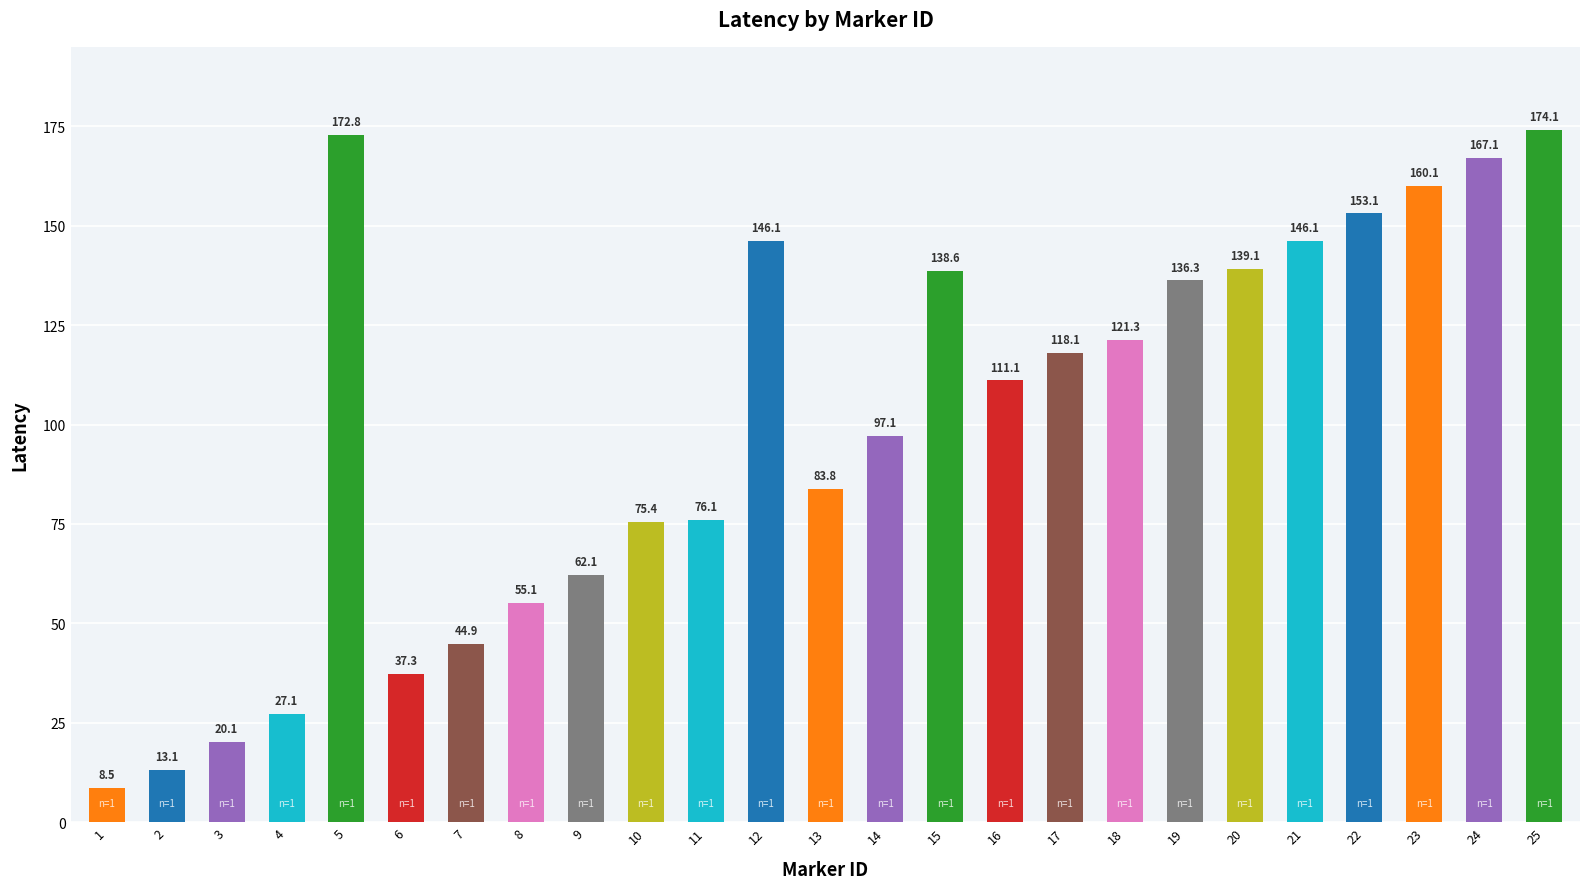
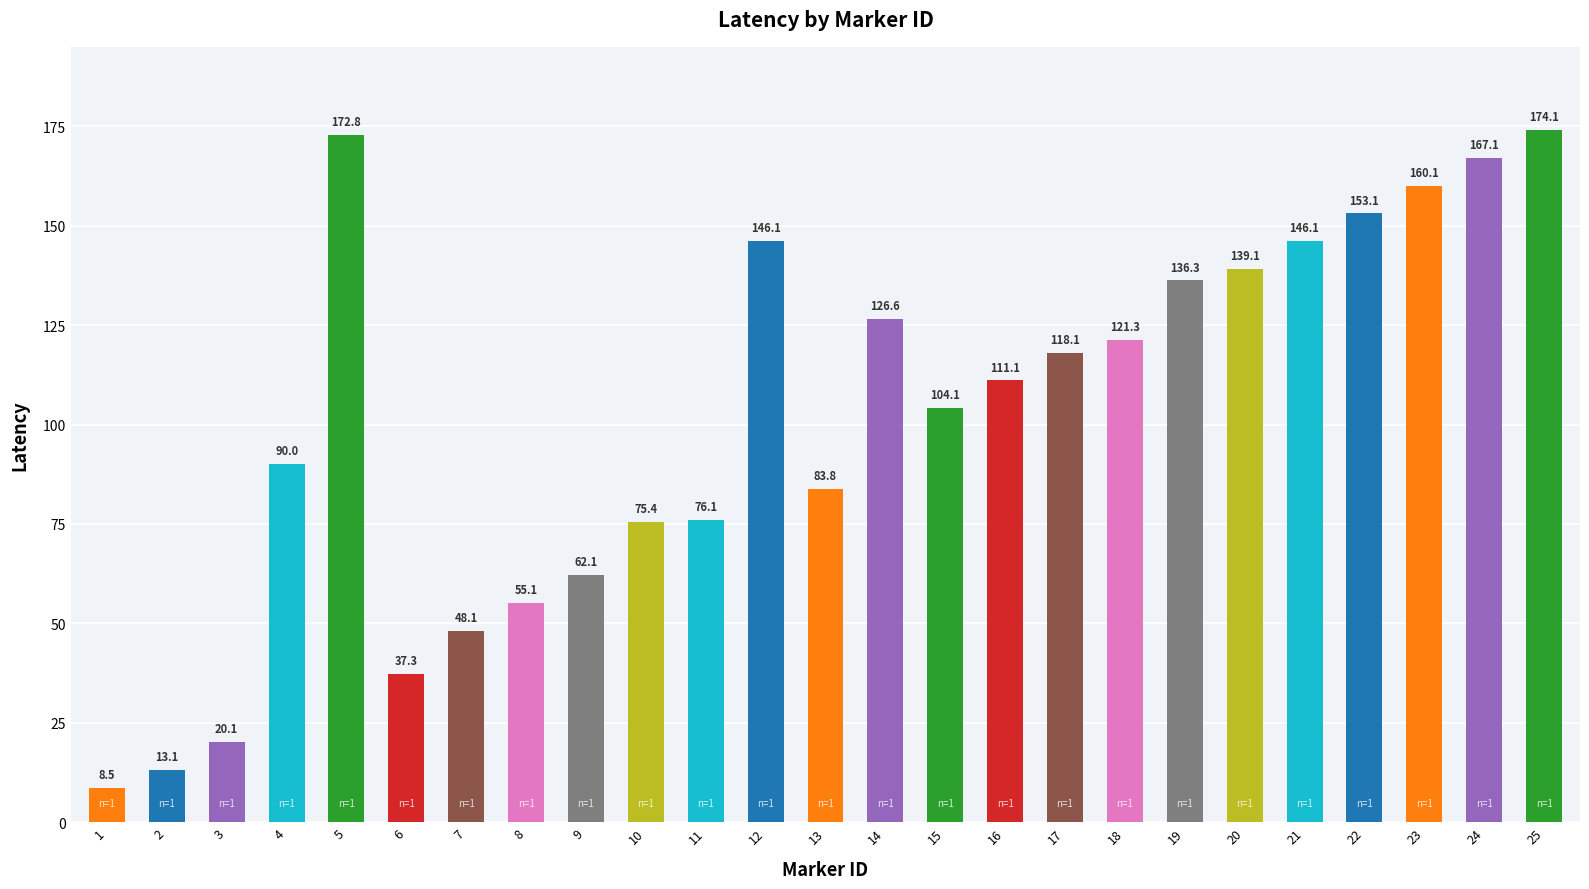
4: 27.1 -> 90.0
7: 44.9 -> 48.1
14: 97.1 -> 126.6
15: 138.6 -> 104.1
